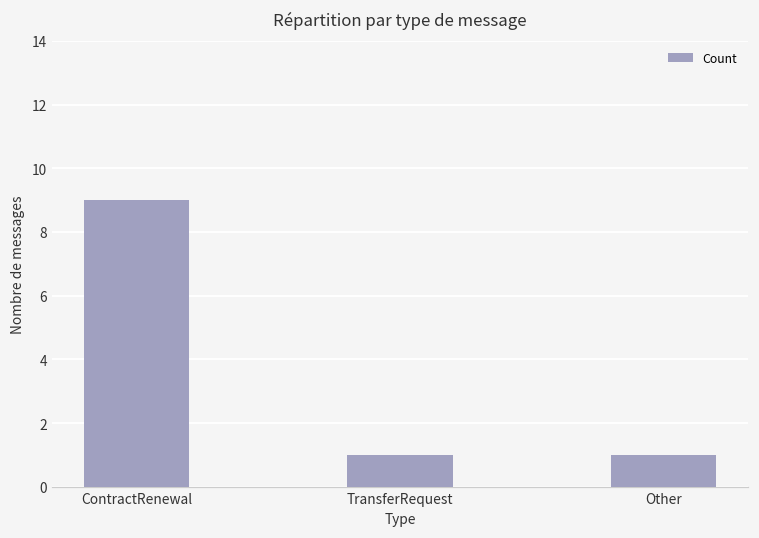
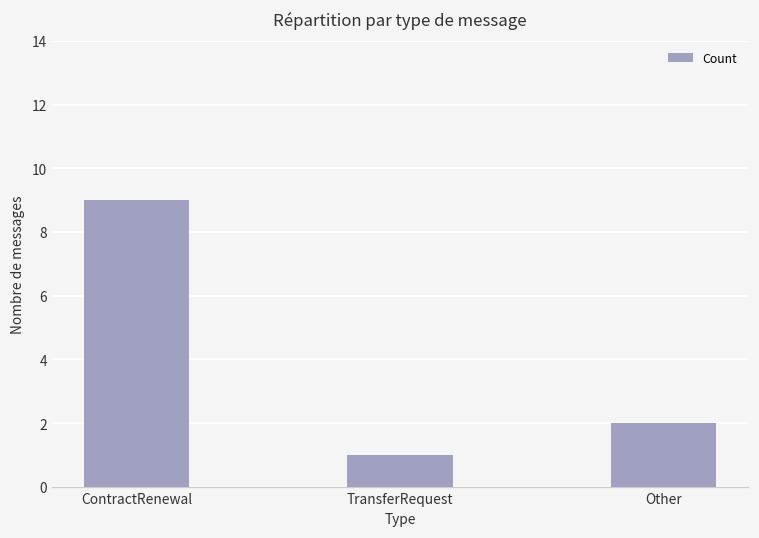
Other: 1 -> 2
